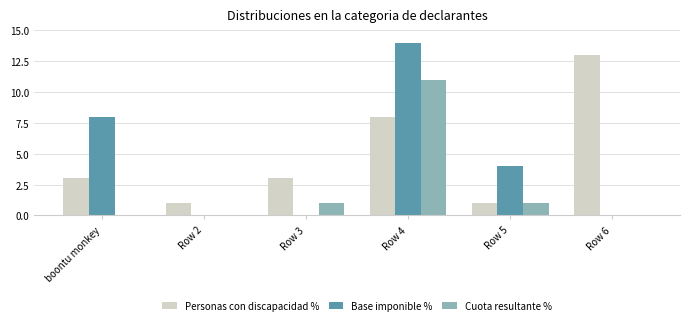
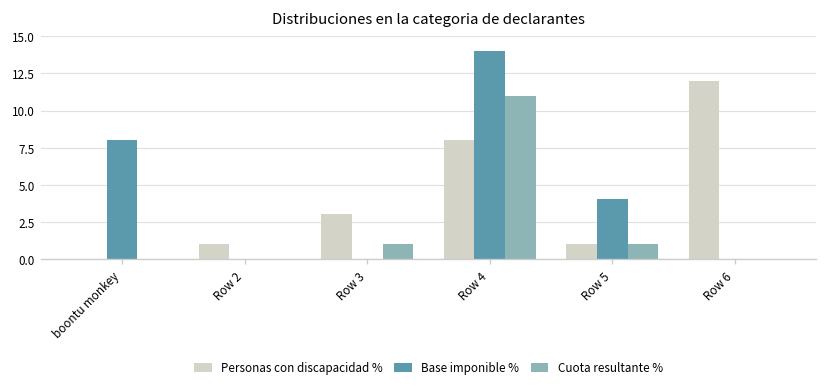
Personas con discapacidad %, boontu monkey: 3 -> 0
Personas con discapacidad %, Row 6: 13 -> 12
